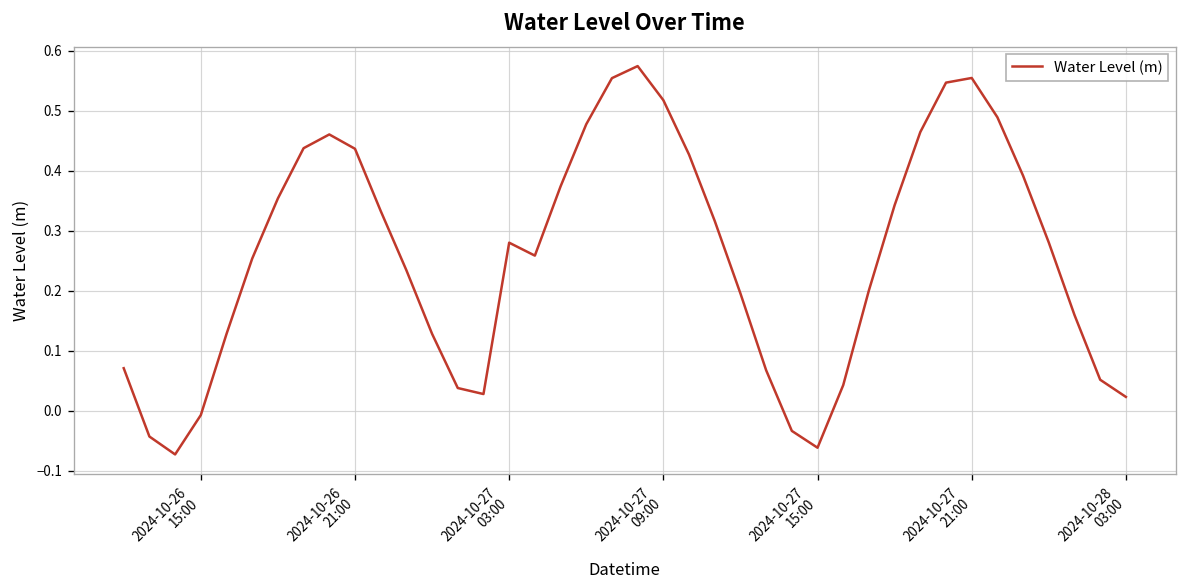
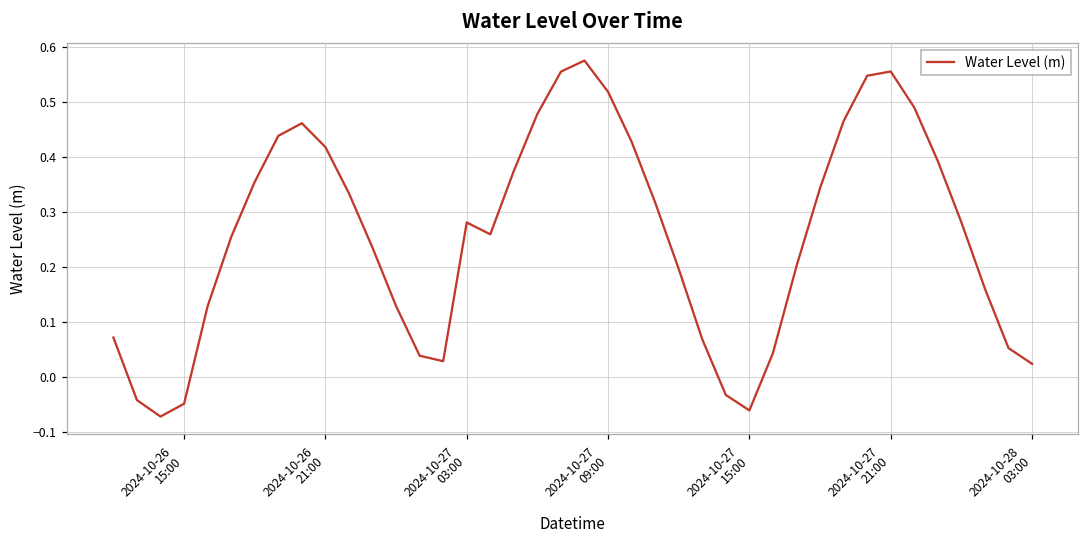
2024-10-26 15:00: -0.01 -> -0.05
2024-10-26 21:00: 0.44 -> 0.42
